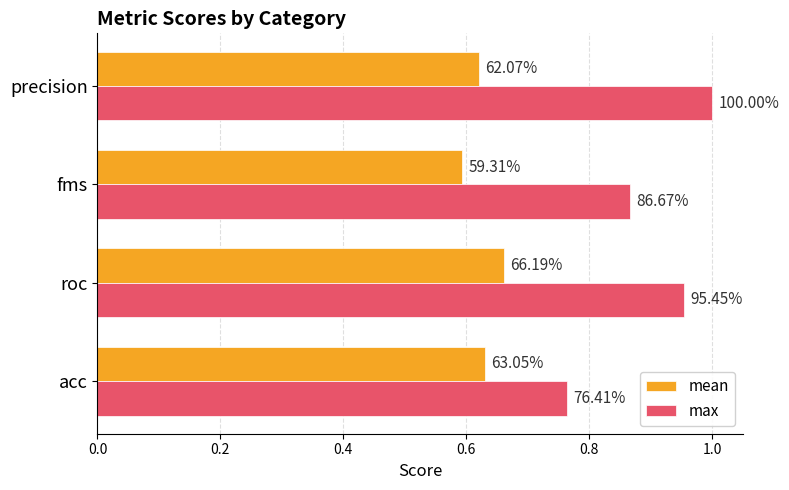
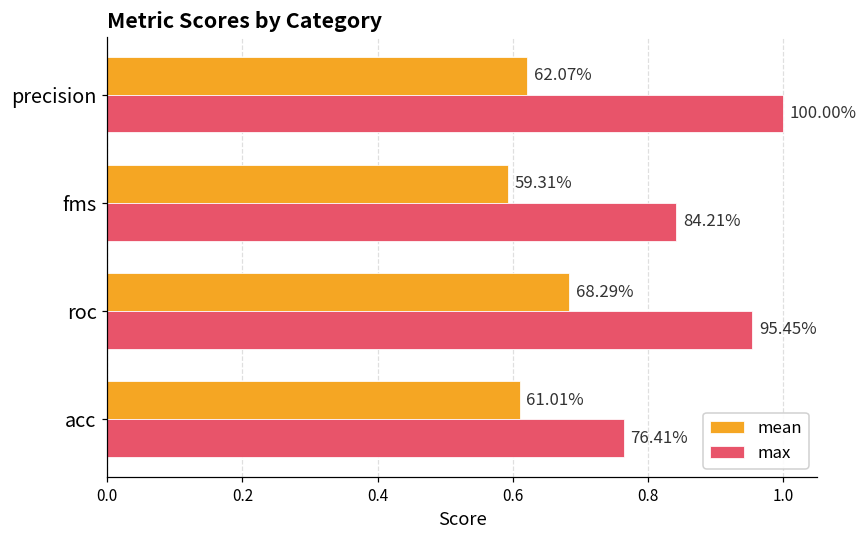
max, fms: 86.67% -> 84.21%
mean, roc: 66.19% -> 68.29%
mean, acc: 63.05% -> 61.01%
